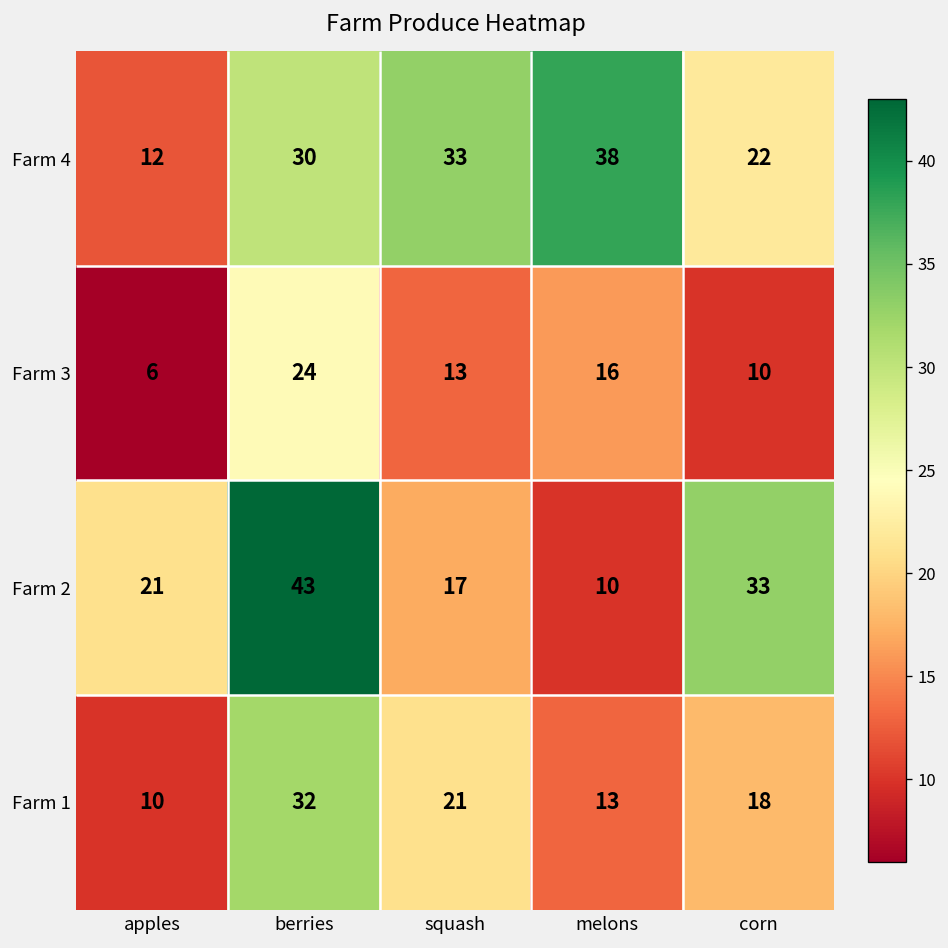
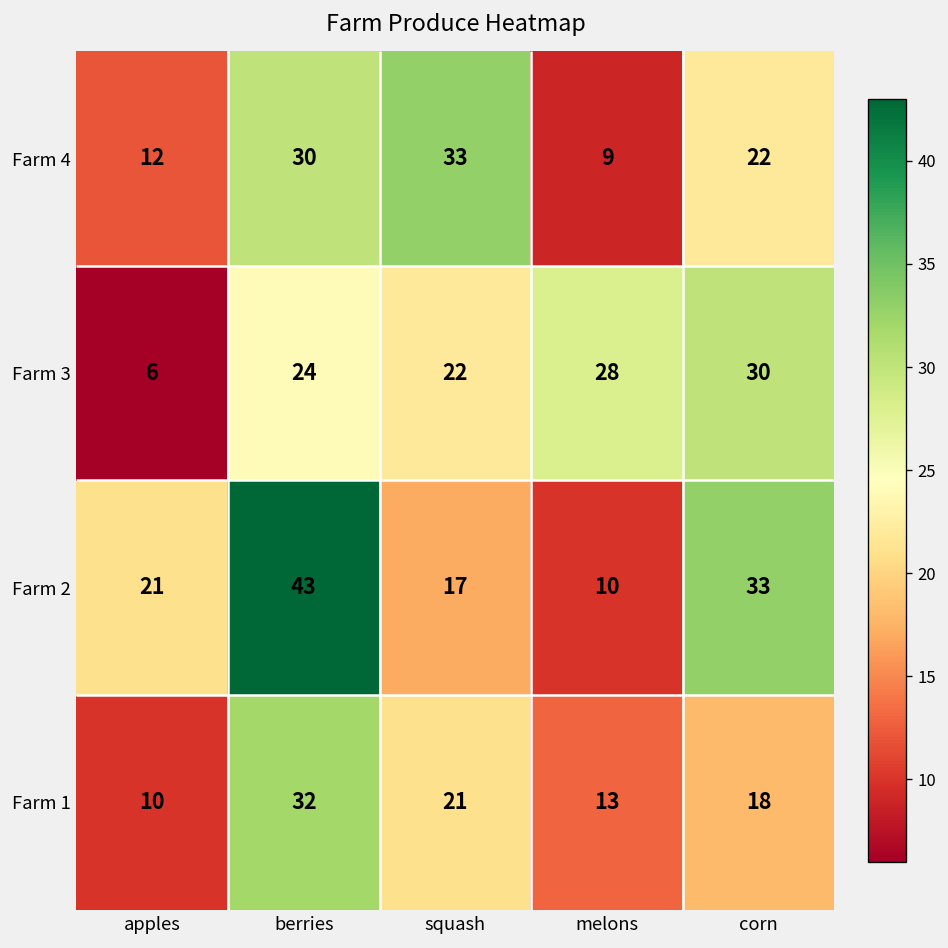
Farm 4, melons: 38 -> 9
Farm 3, squash: 13 -> 22
Farm 3, melons: 16 -> 28
Farm 3, corn: 10 -> 30
